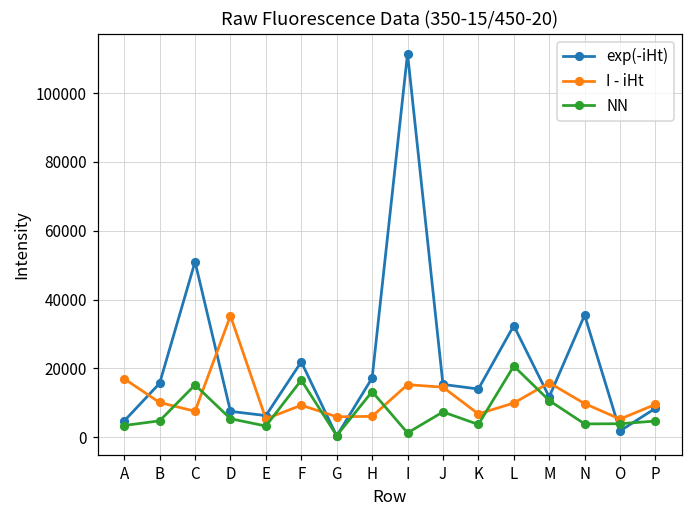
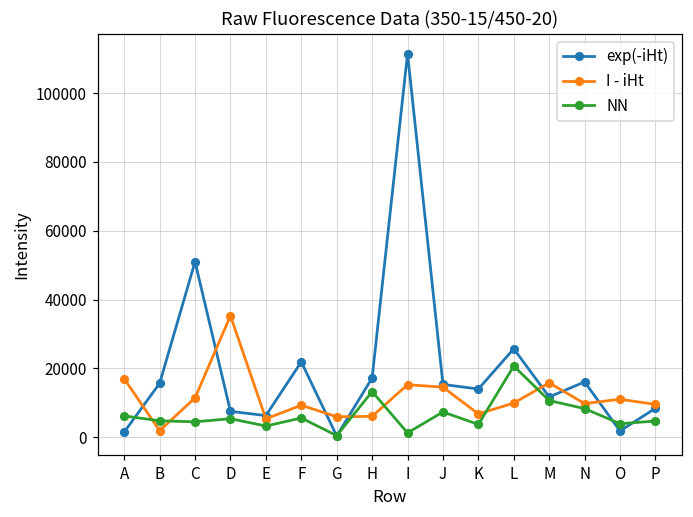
exp(-iHt), A: 5000 -> 1000
NN, A: 3000 -> 6000
I - iHt, B: 10000 -> 2000
I - iHt, C: 8000 -> 11000
NN, C: 15000 -> 4000
NN, F: 17000 -> 6000
exp(-iHt), L: 32000 -> 26000
exp(-iHt), N: 35000 -> 16000
NN, N: 4000 -> 8000
I - iHt, O: 5000 -> 11000
